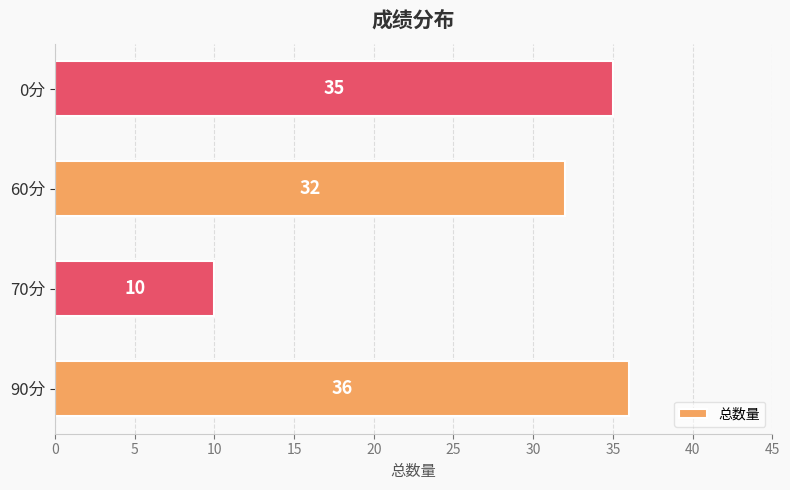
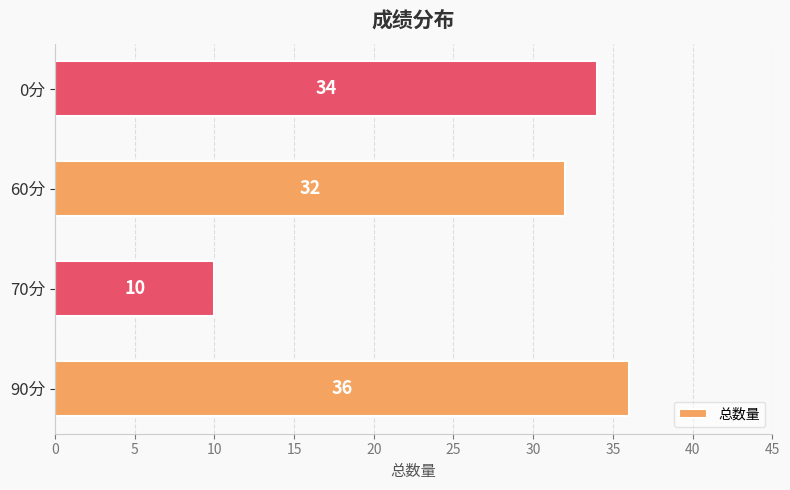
0分: 35 -> 34
